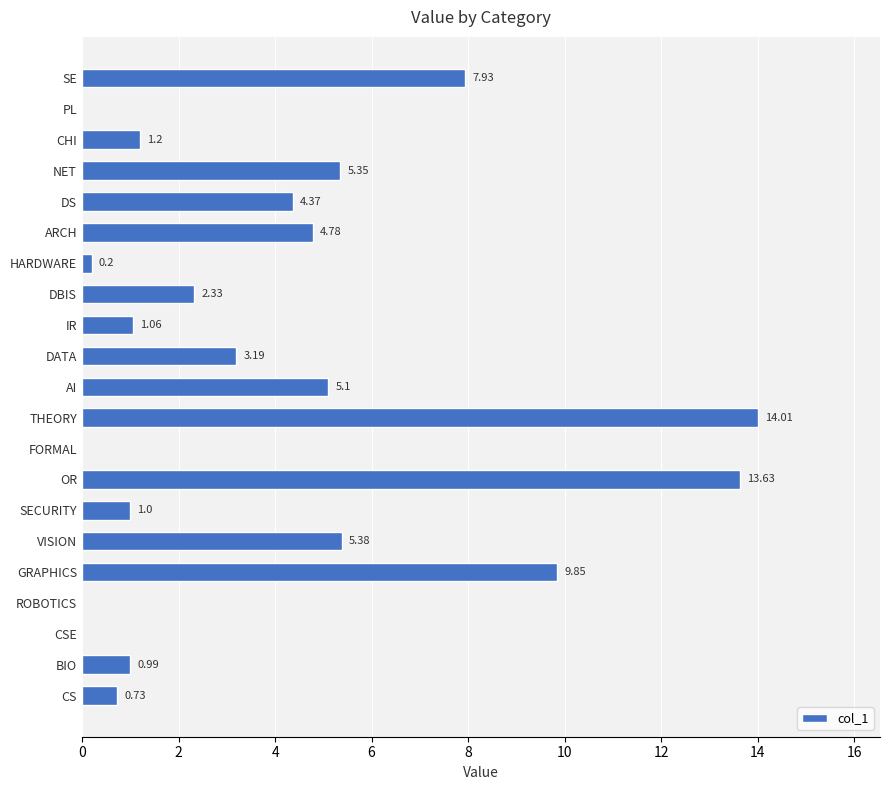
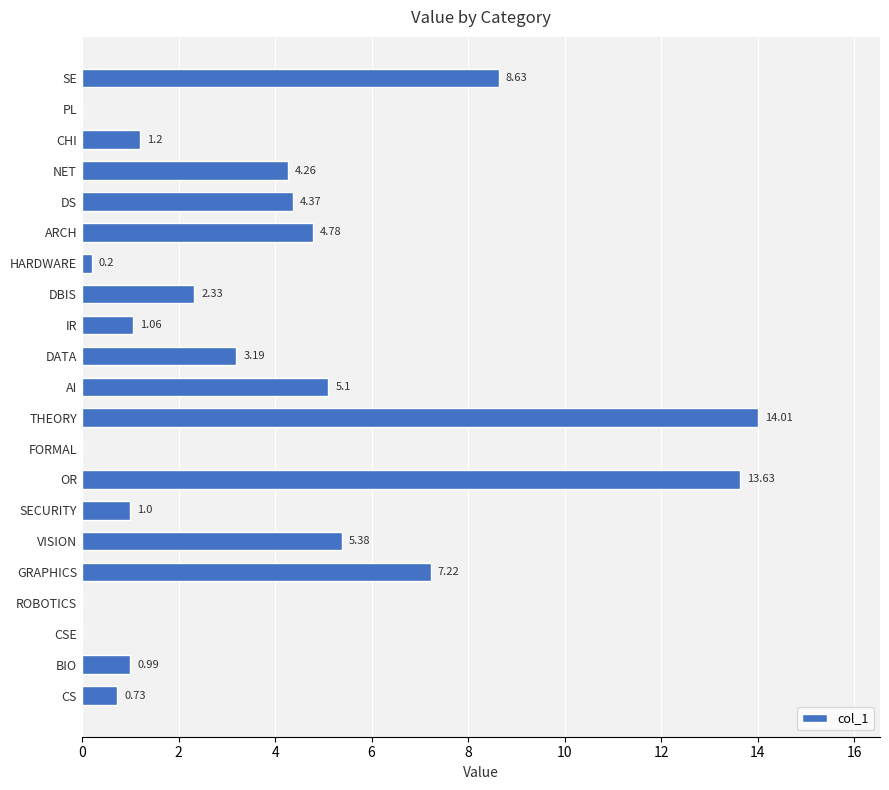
SE: 7.93 -> 8.63
NET: 5.35 -> 4.26
GRAPHICS: 9.85 -> 7.22
